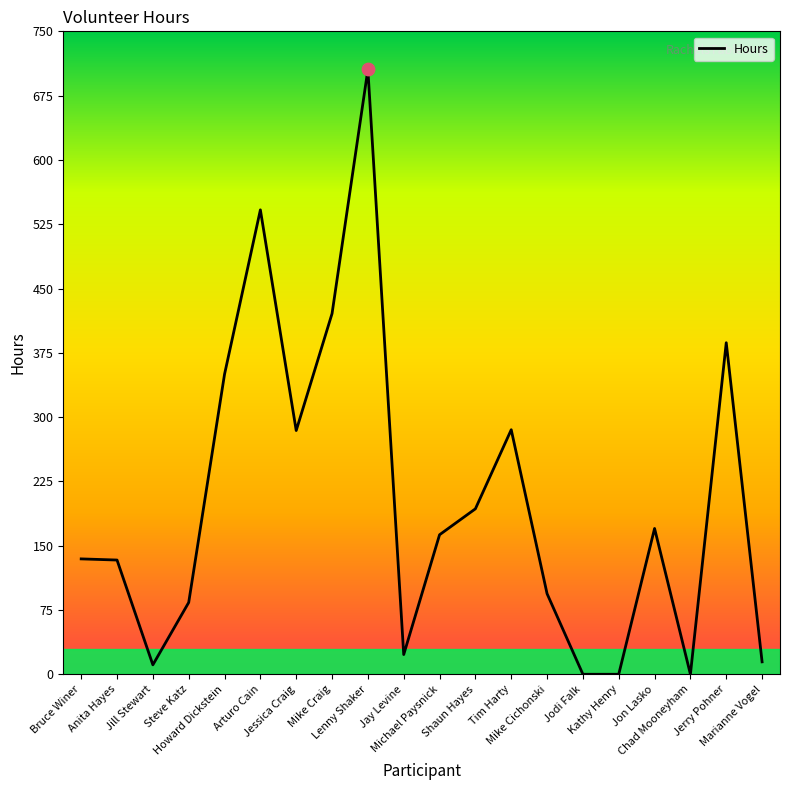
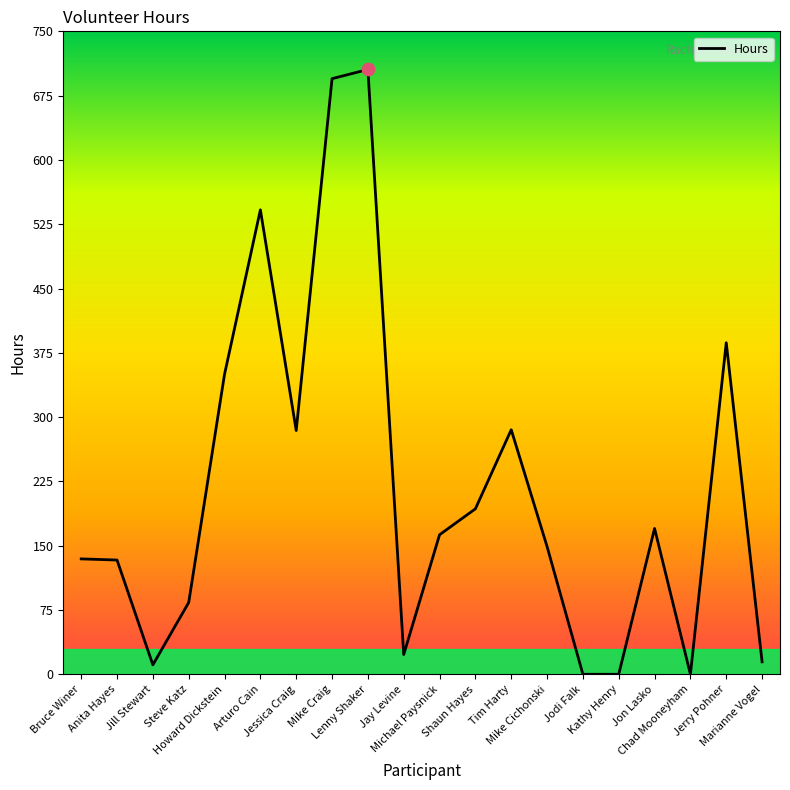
Hours, Mike Craig: 420 -> 690
Hours, Mike Cichonski: 90 -> 150
